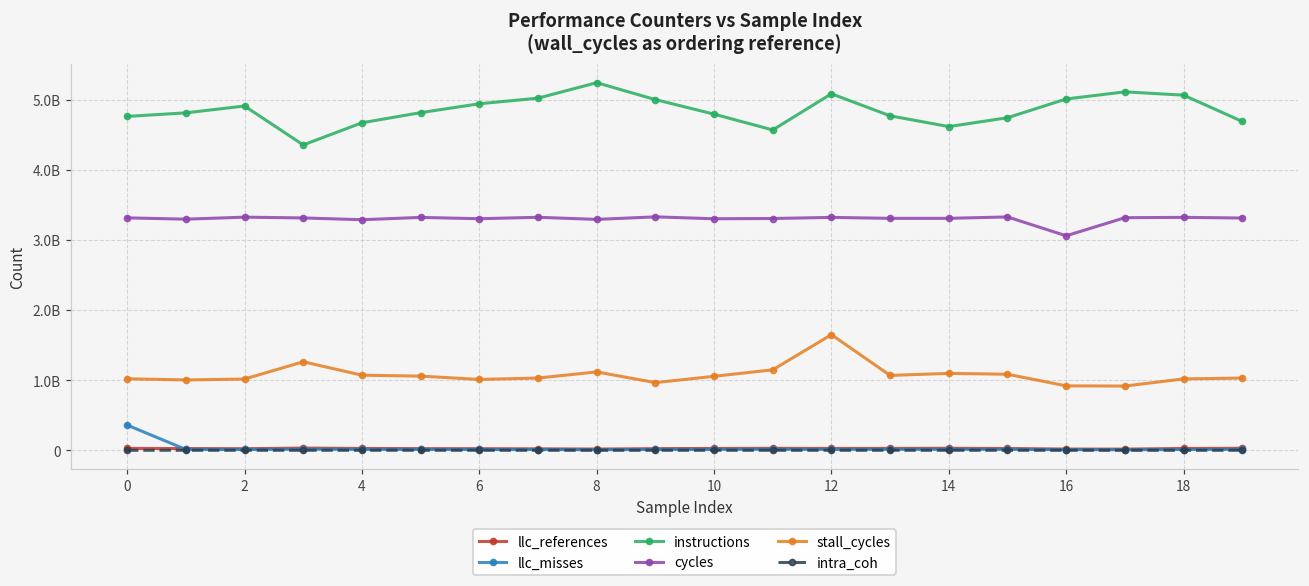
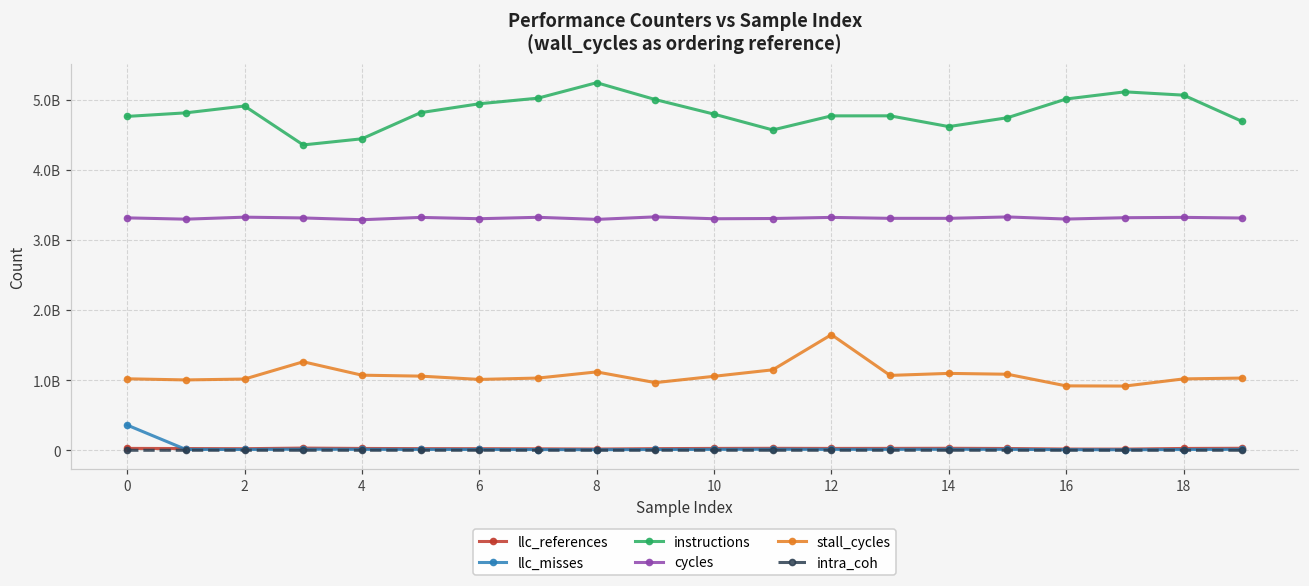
instructions, 4: 4700000000 -> 4400000000
instructions, 12: 5100000000 -> 4800000000
cycles, 16: 3100000000 -> 3300000000
